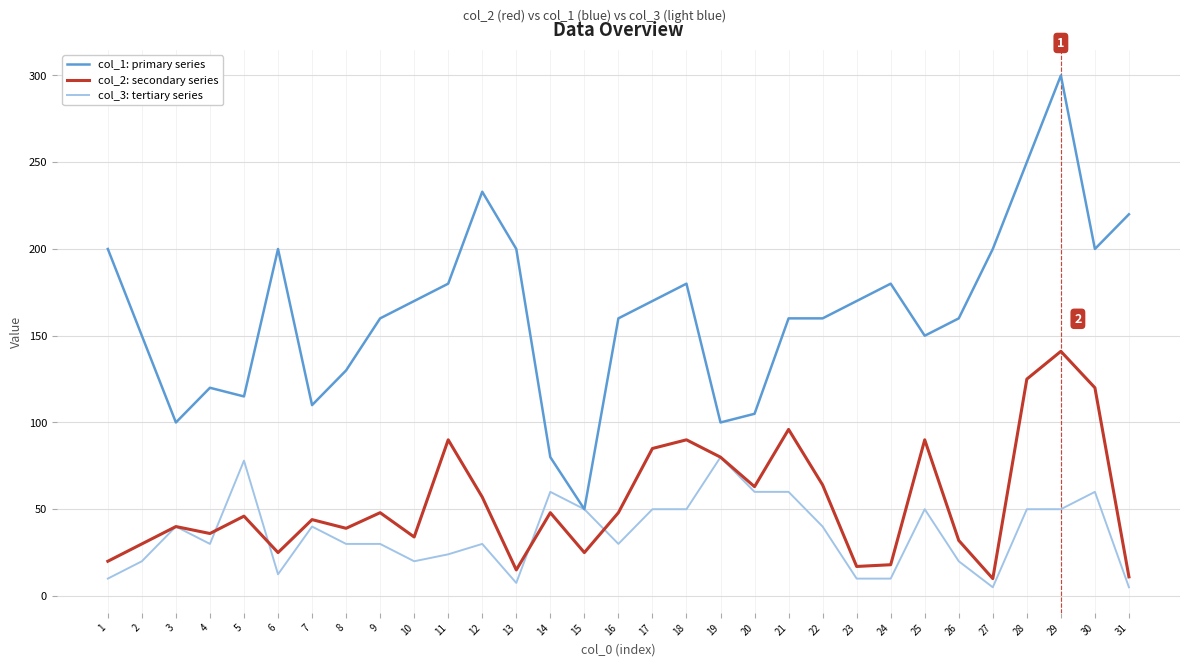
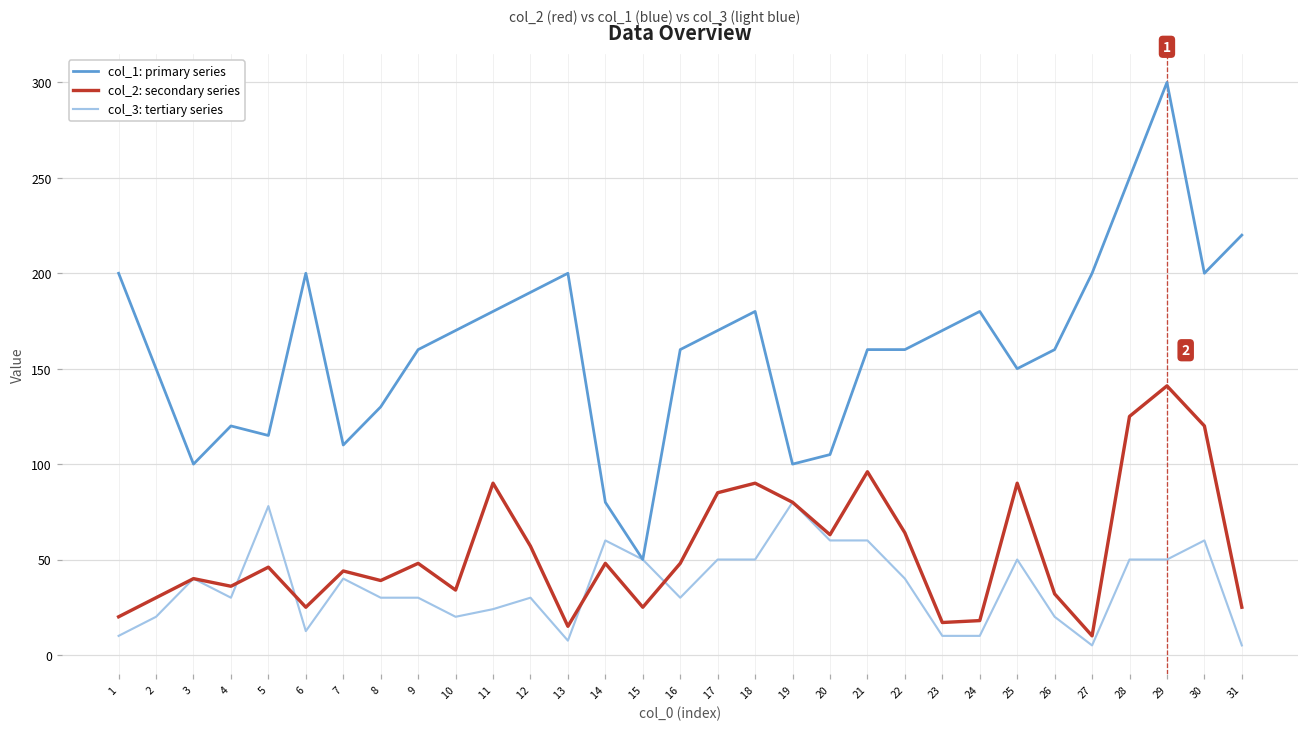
col_1: primary series, 12: 233 -> 190
col_2: secondary series, 31: 11 -> 25
